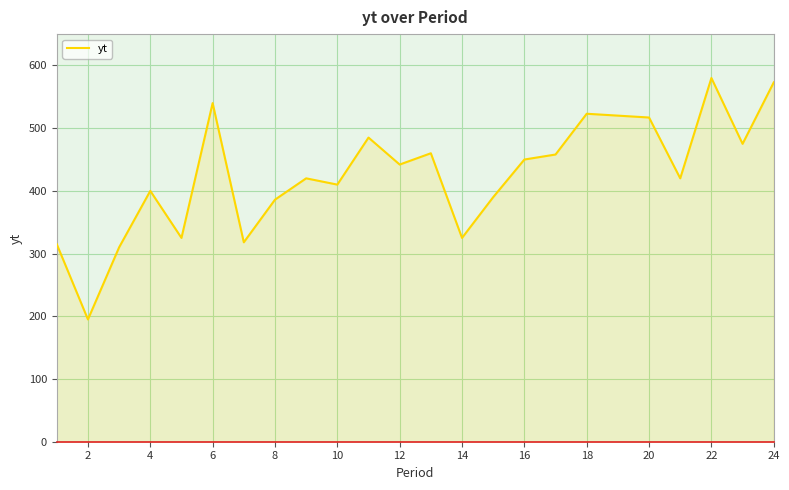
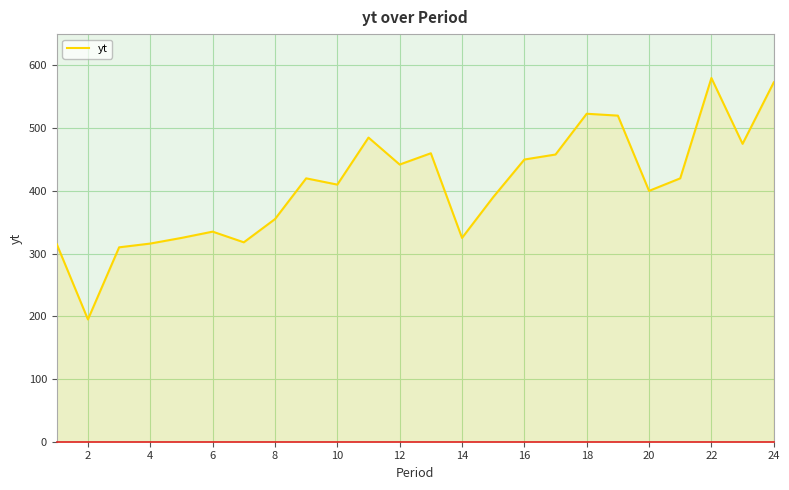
4: 400 -> 320
6: 540 -> 340
8: 390 -> 360
20: 520 -> 400
